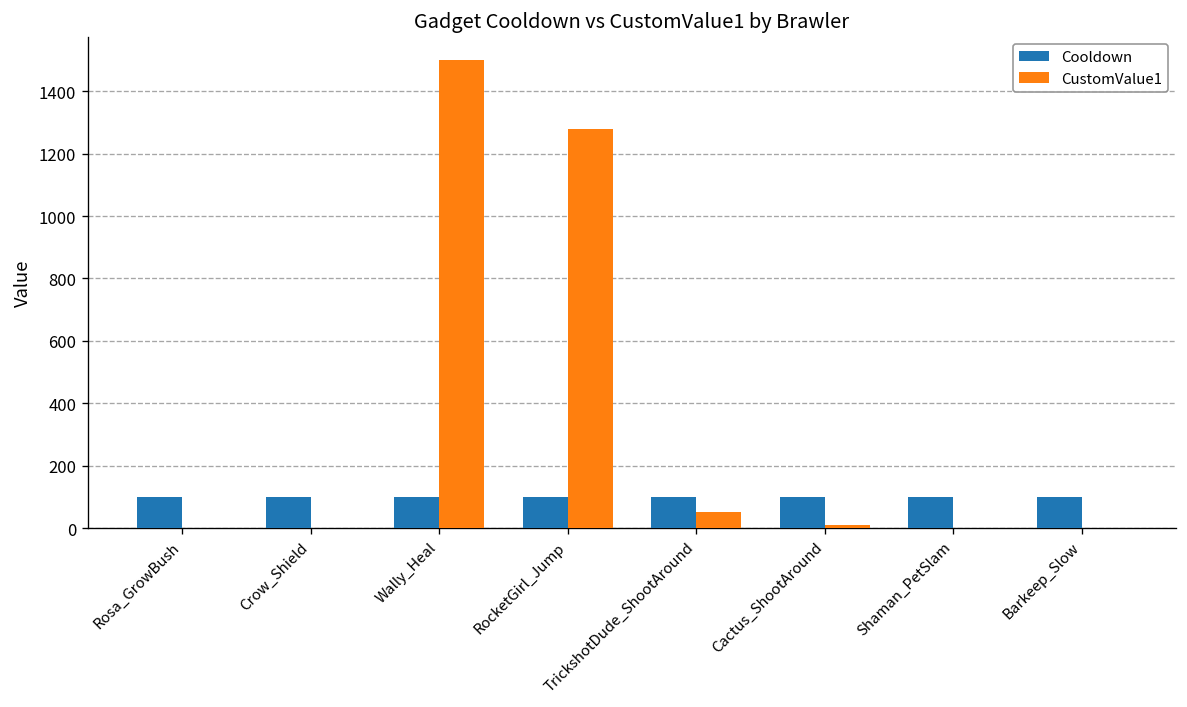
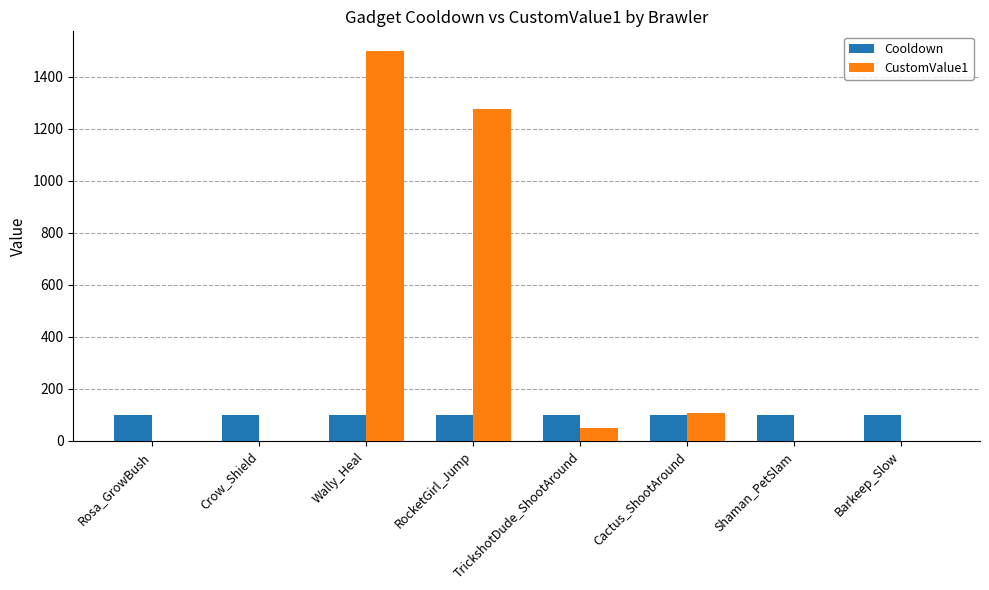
CustomValue1, Cactus_ShootAround: 10 -> 110
